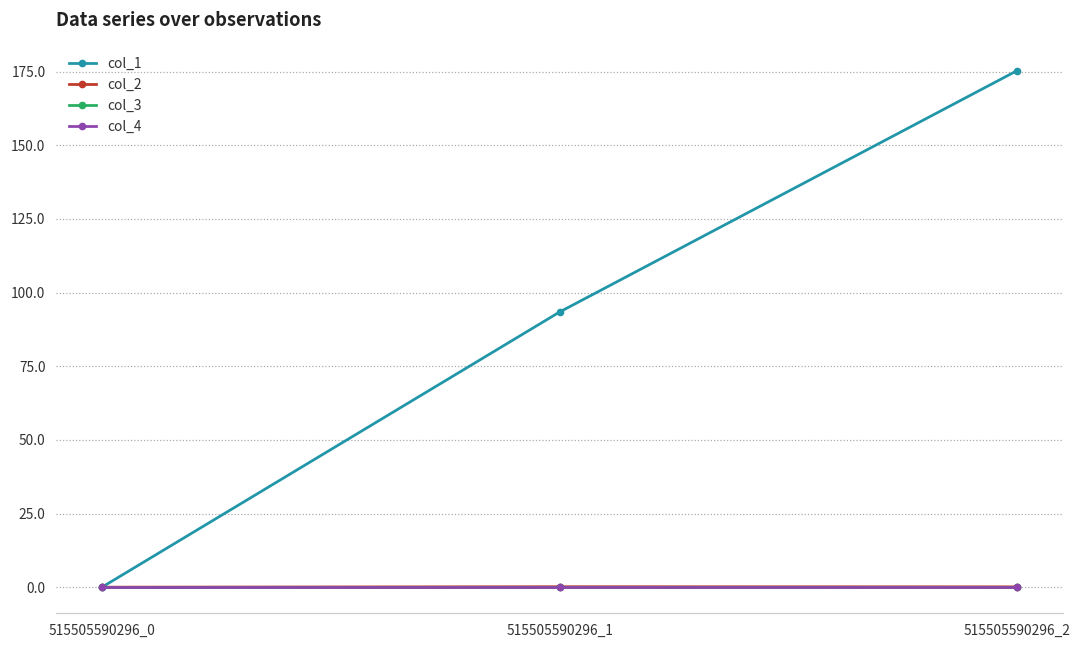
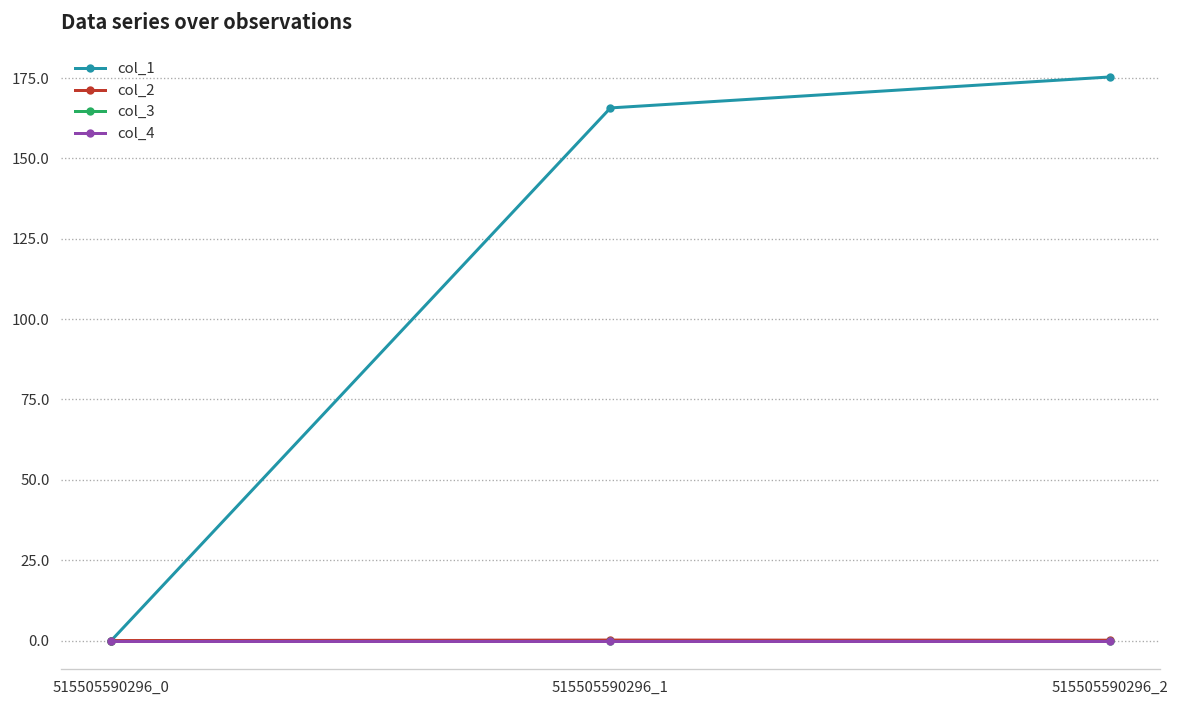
col_1, 515505590296_1: 93 -> 166
